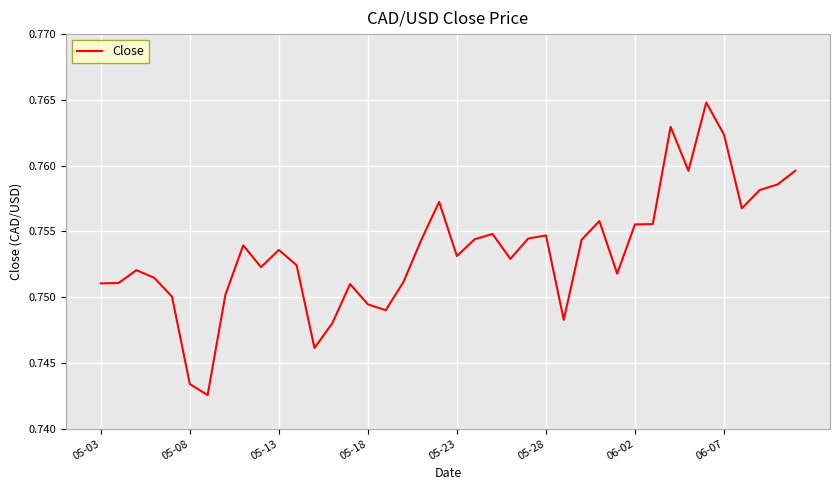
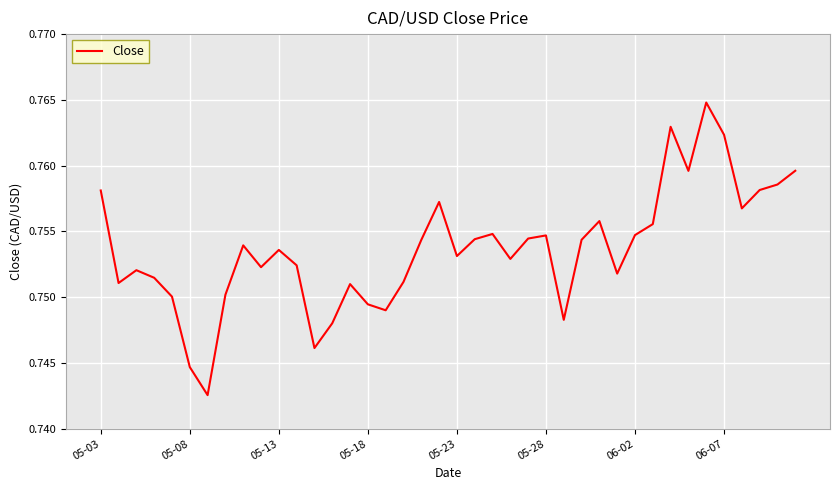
05-03: 0.7511 -> 0.7581
05-08: 0.7434 -> 0.7447
06-02: 0.7555 -> 0.7547
